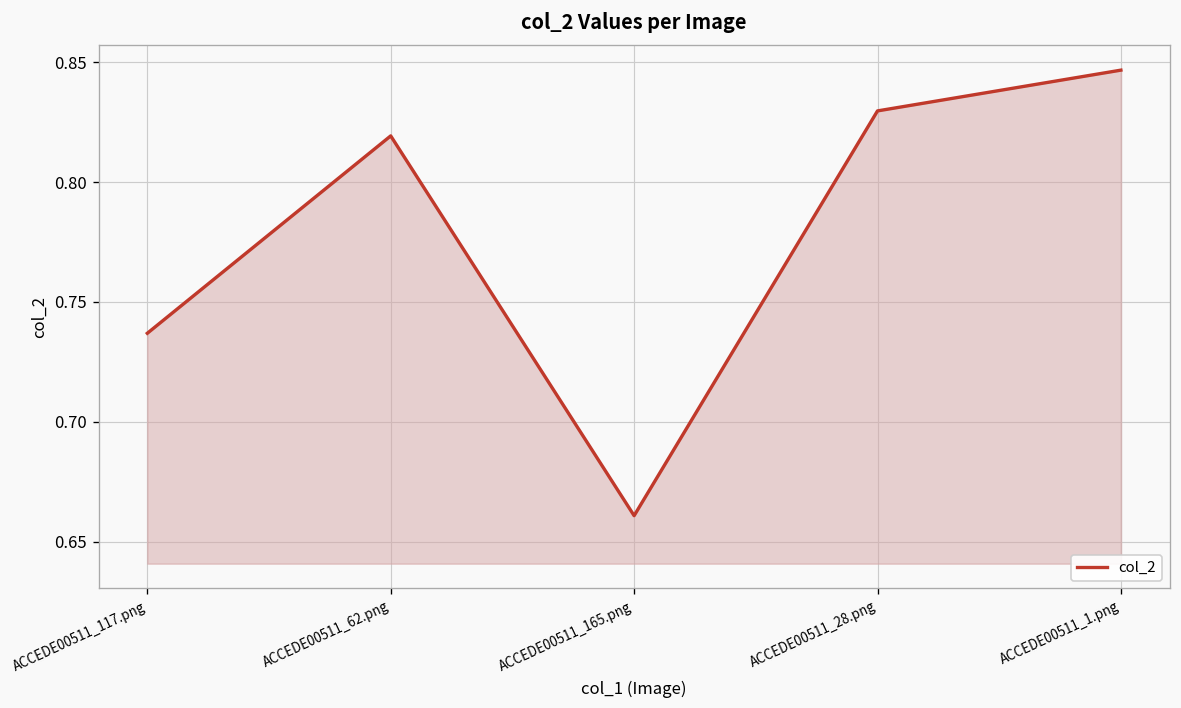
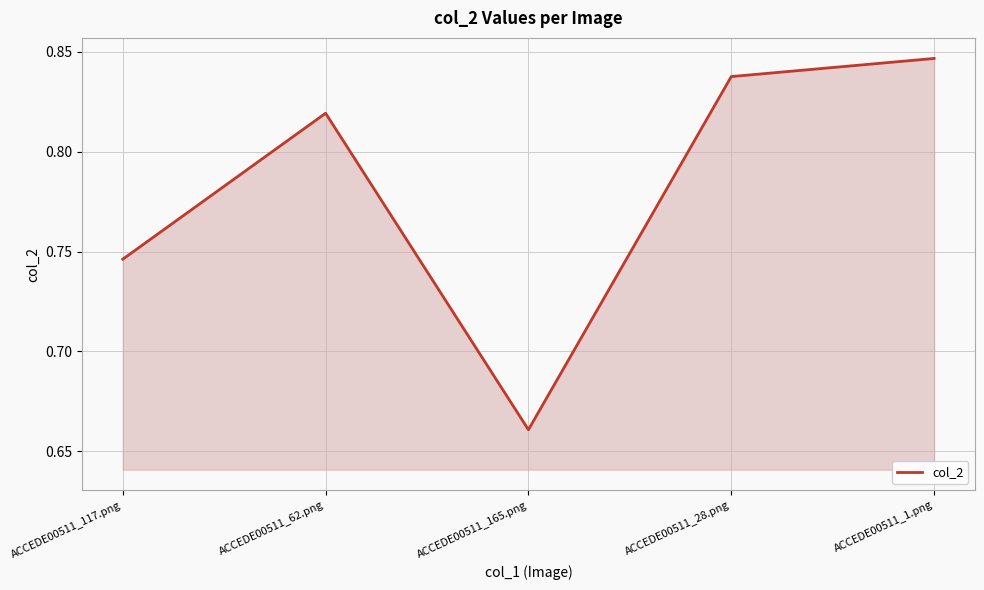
ACCEDE00511_117.png: 0.737 -> 0.746
ACCEDE00511_28.png: 0.830 -> 0.838
